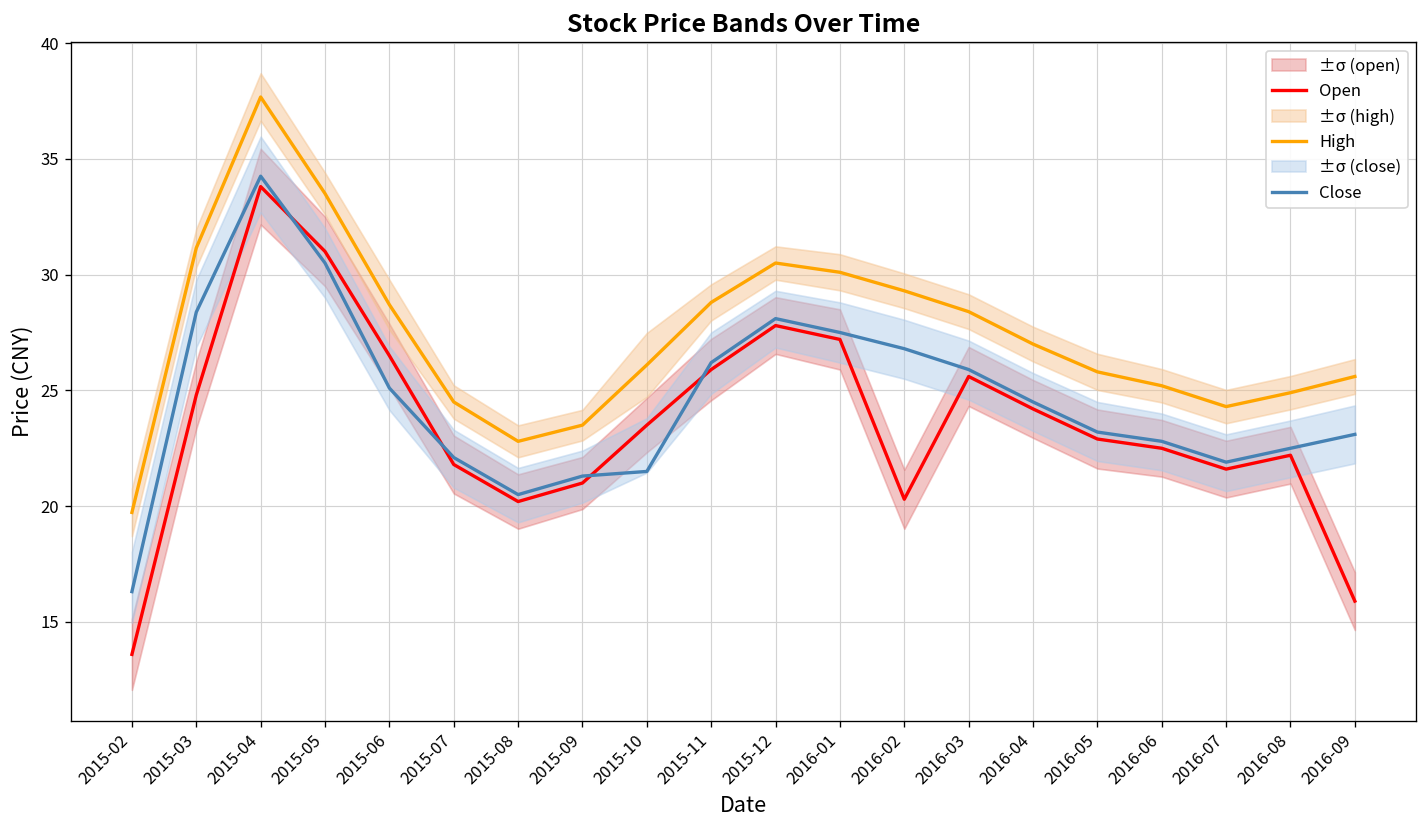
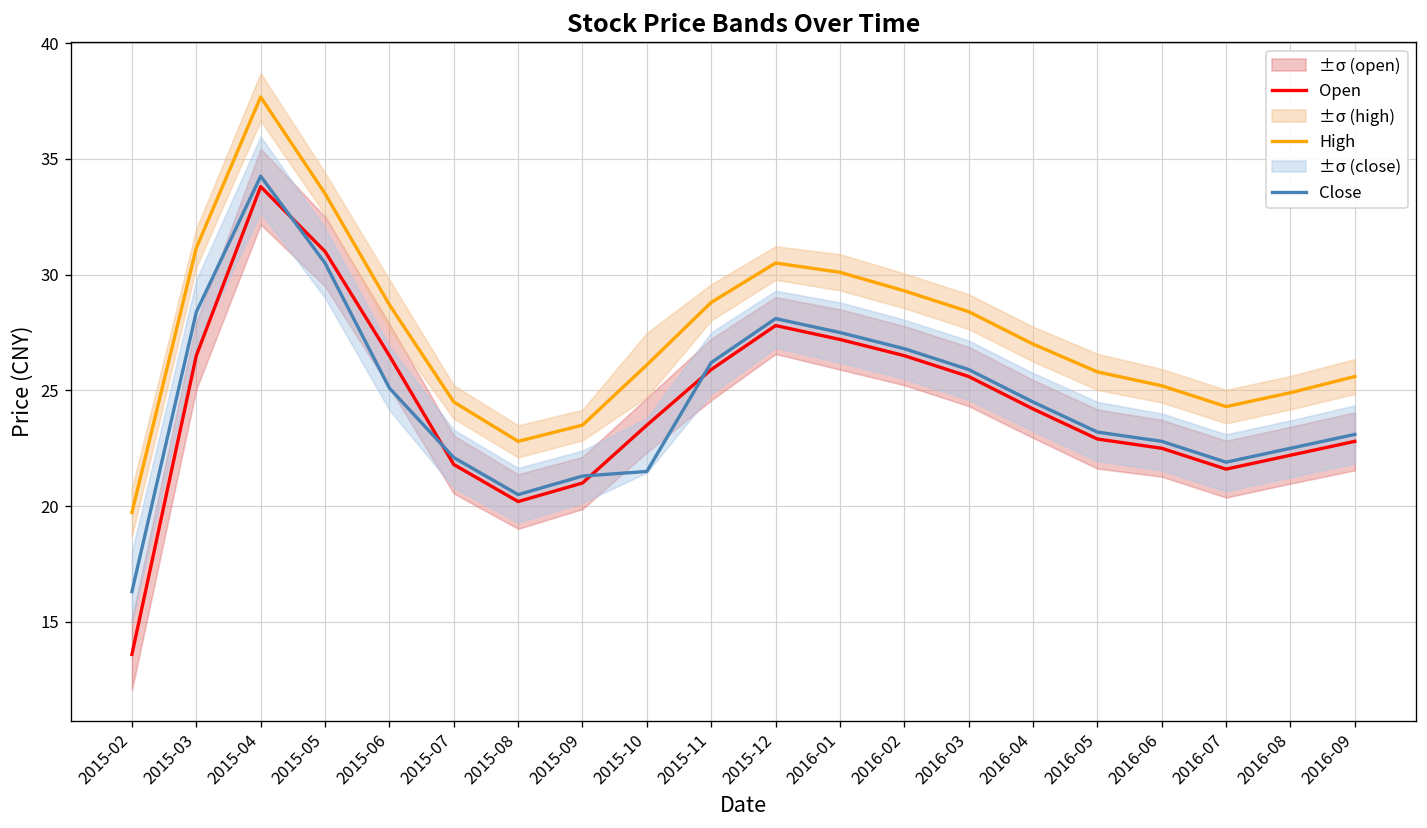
Open, 2015-03: 24.8 -> 26.5
Open, 2016-02: 20.3 -> 26.5
Open, 2016-09: 15.9 -> 22.8
